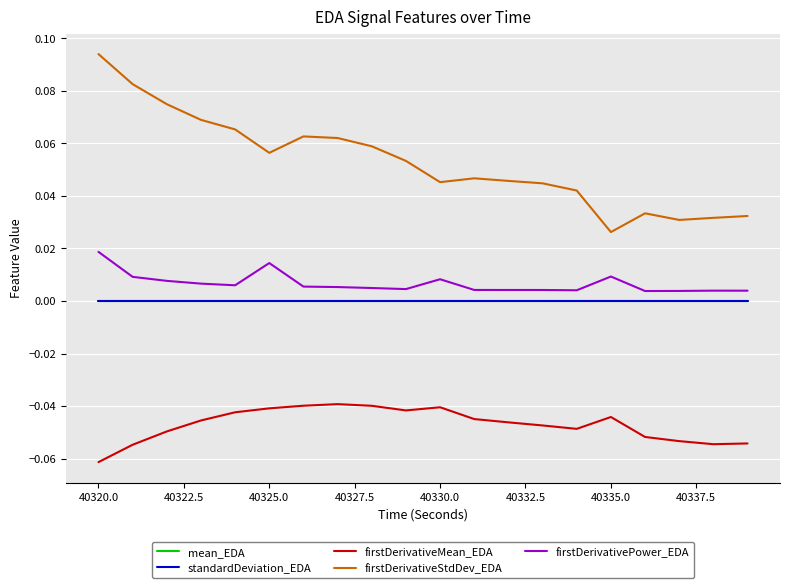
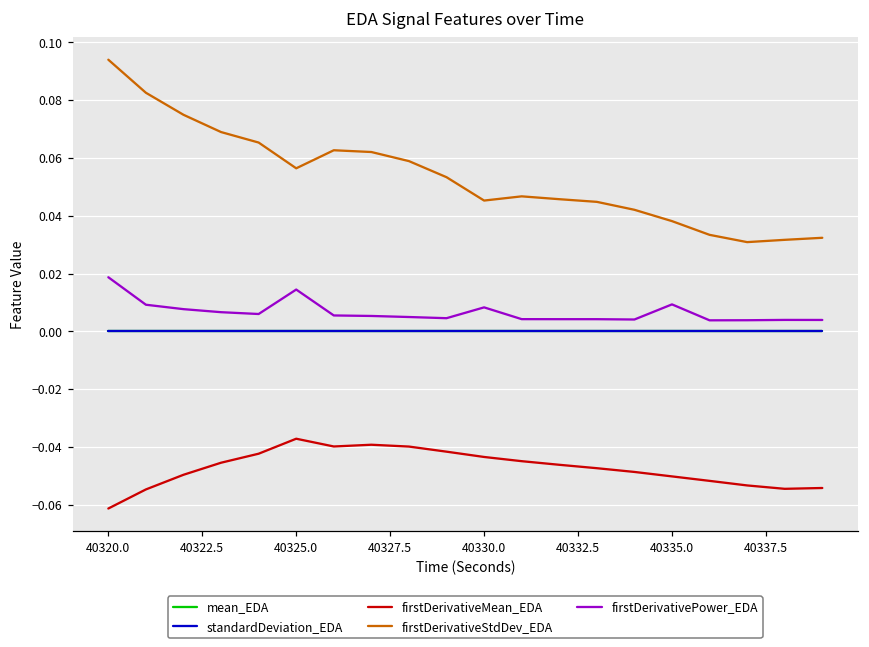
firstDerivativeMean_EDA, 40325.0: -0.041 -> -0.037
firstDerivativeMean_EDA, 40330.0: -0.040 -> -0.043
firstDerivativeMean_EDA, 40335.0: -0.044 -> -0.050
firstDerivativeStdDev_EDA, 40335.0: 0.026 -> 0.038
